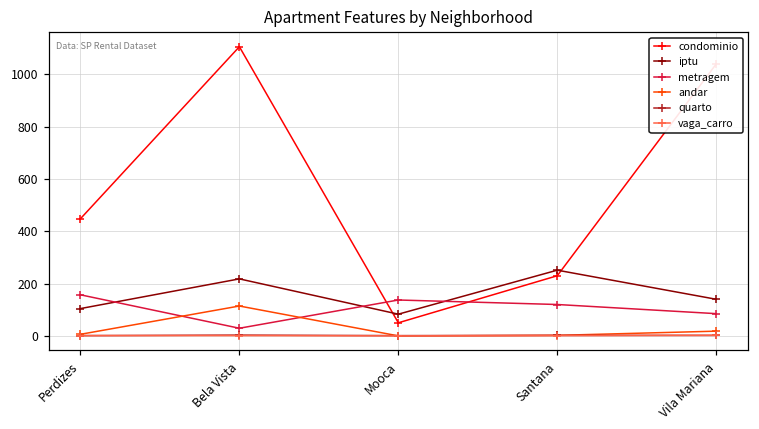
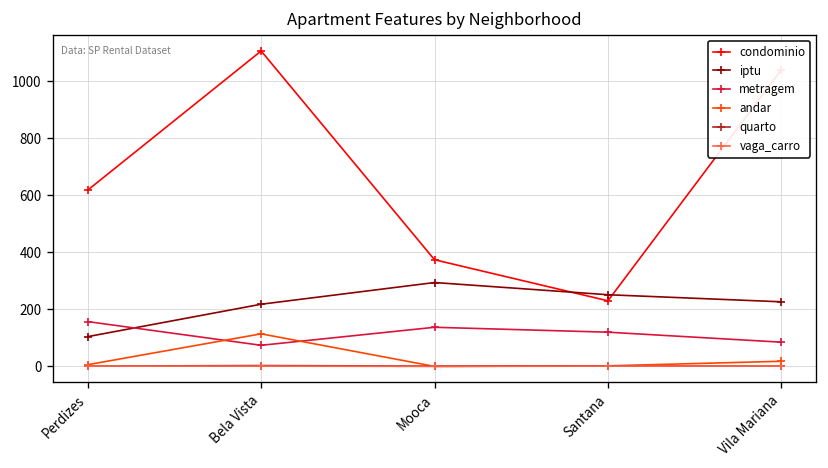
condominio, Perdizes: 450 -> 620
metragem, Bela Vista: 30 -> 70
condominio, Mooca: 50 -> 370
iptu, Mooca: 80 -> 290
iptu, Vila Mariana: 140 -> 230
